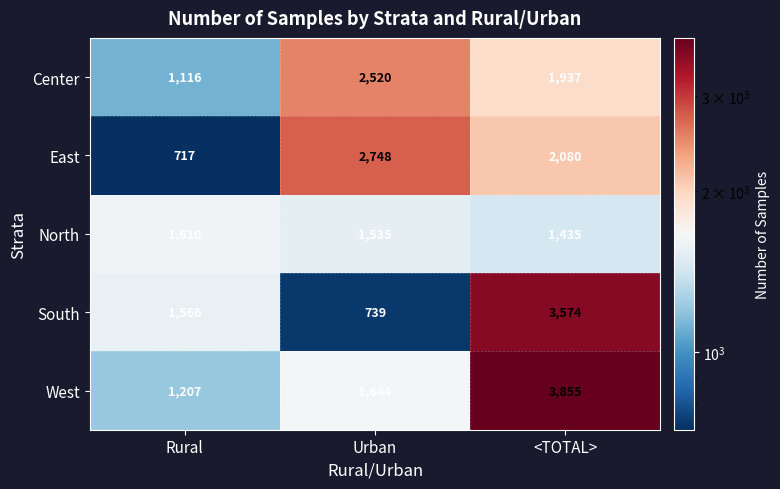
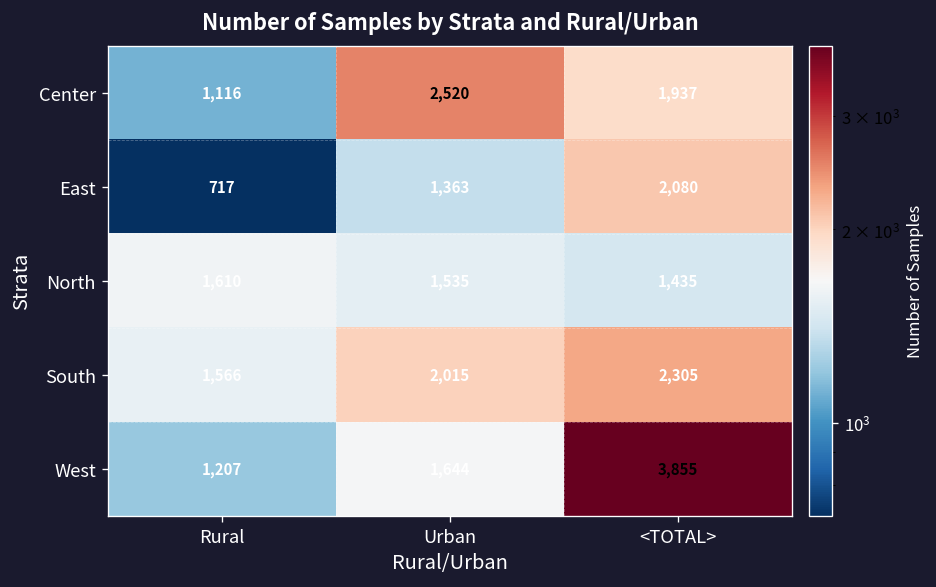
East, Urban: 2,748 -> 1,363
South, Urban: 739 -> 2,015
South, <TOTAL>: 3,574 -> 2,305
